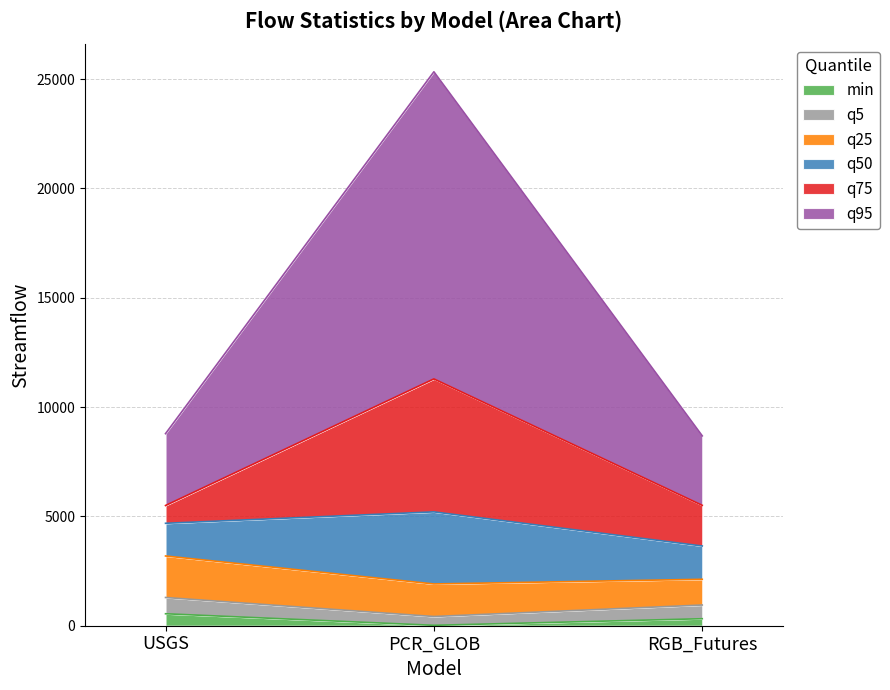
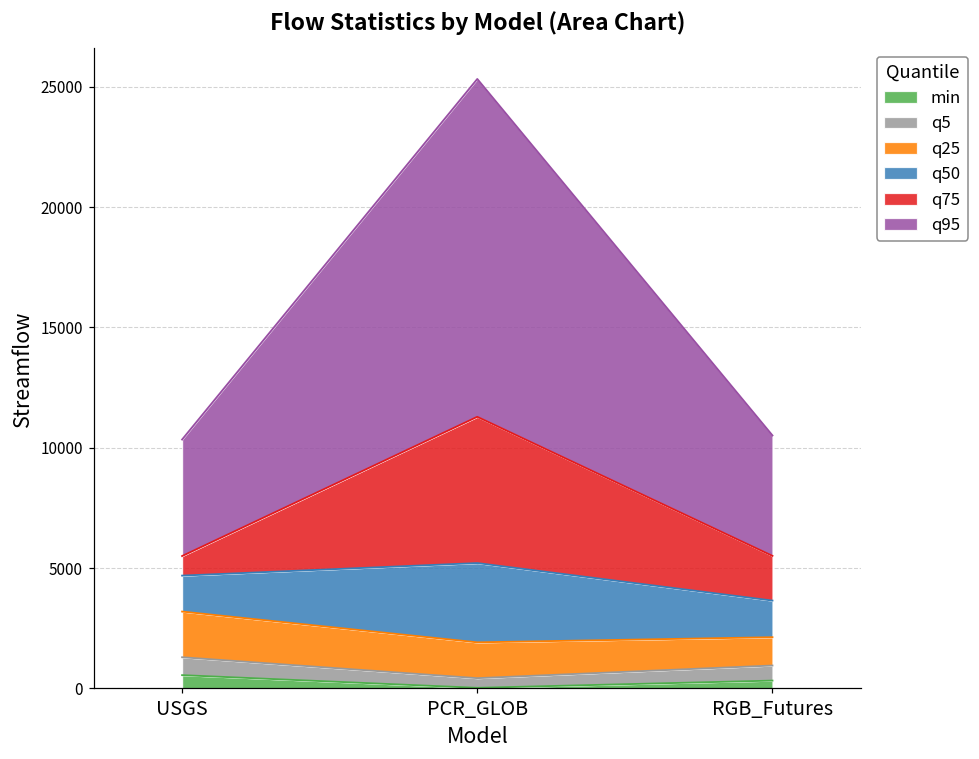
q95, USGS: 3300 -> 4800
q95, RGB_Futures: 3200 -> 5000
